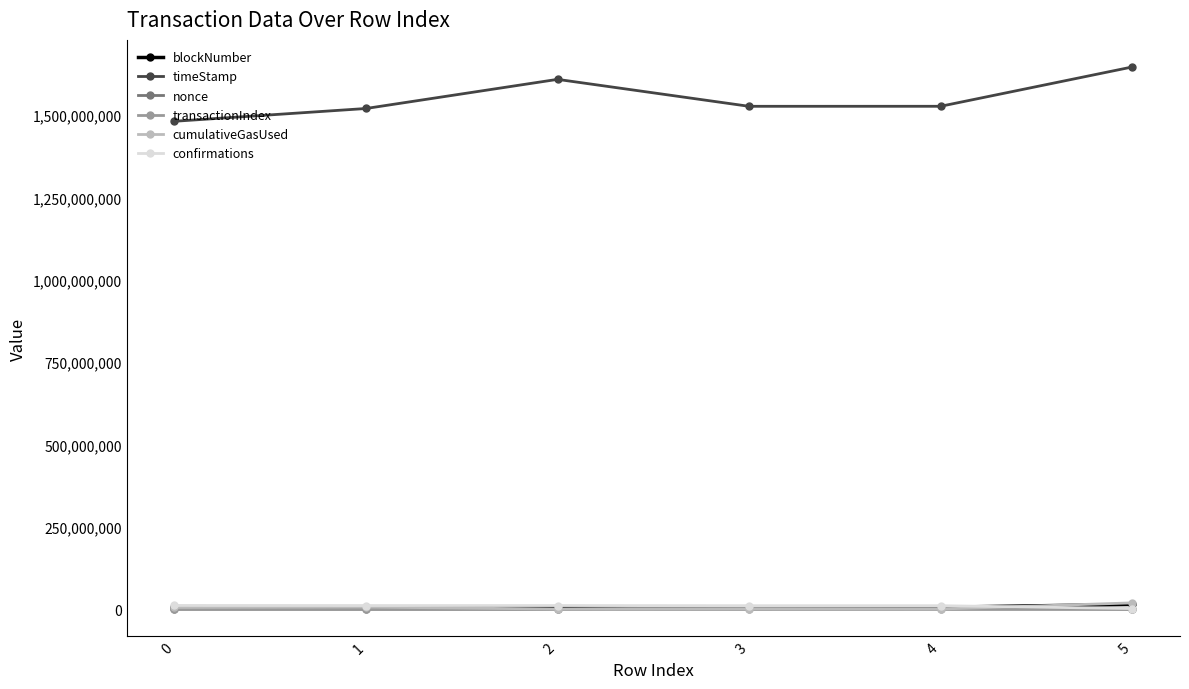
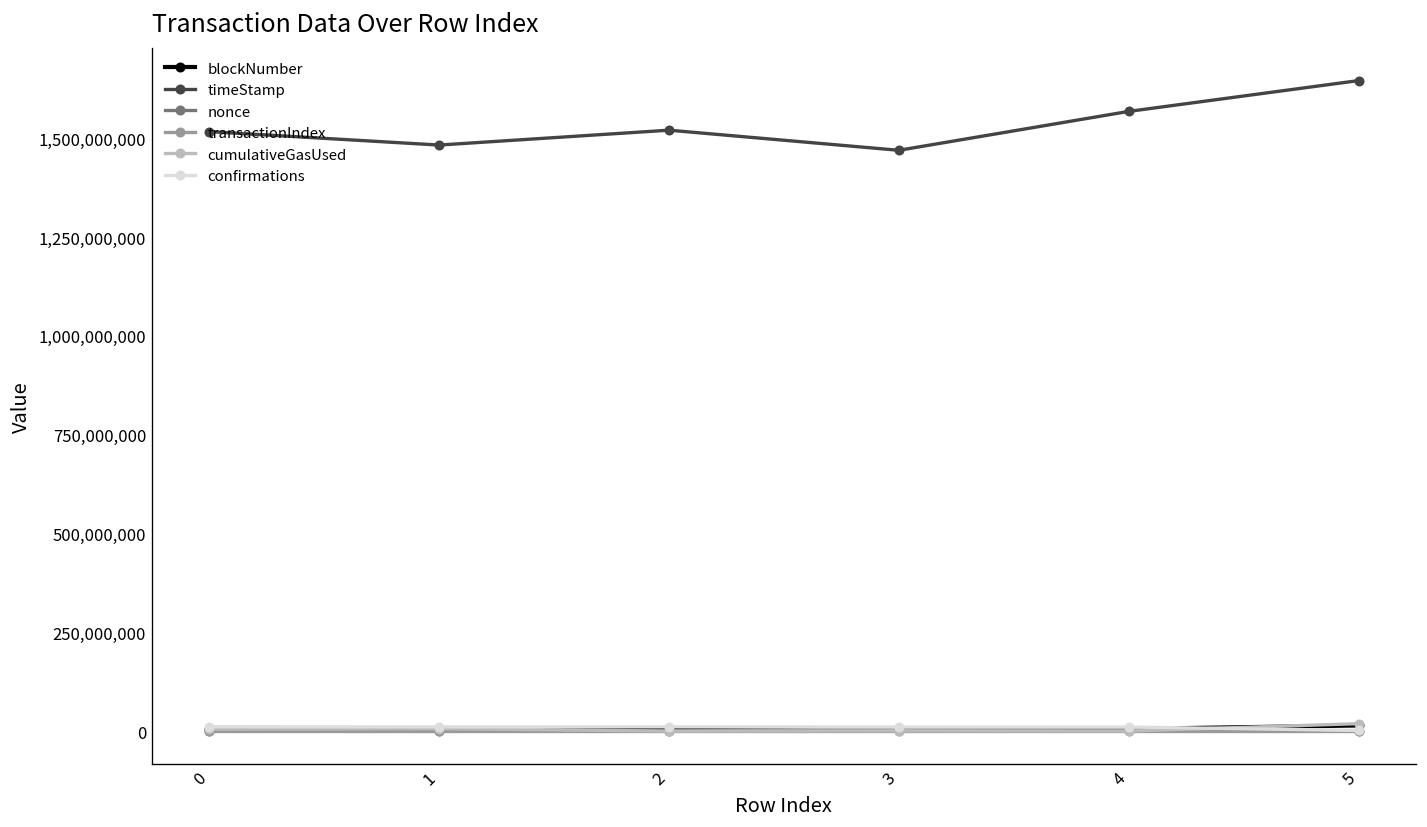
timeStamp, 0: 1,480,000,000 -> 1,520,000,000
timeStamp, 1: 1,520,000,000 -> 1,480,000,000
timeStamp, 2: 1,610,000,000 -> 1,520,000,000
timeStamp, 3: 1,530,000,000 -> 1,470,000,000
timeStamp, 4: 1,530,000,000 -> 1,570,000,000
